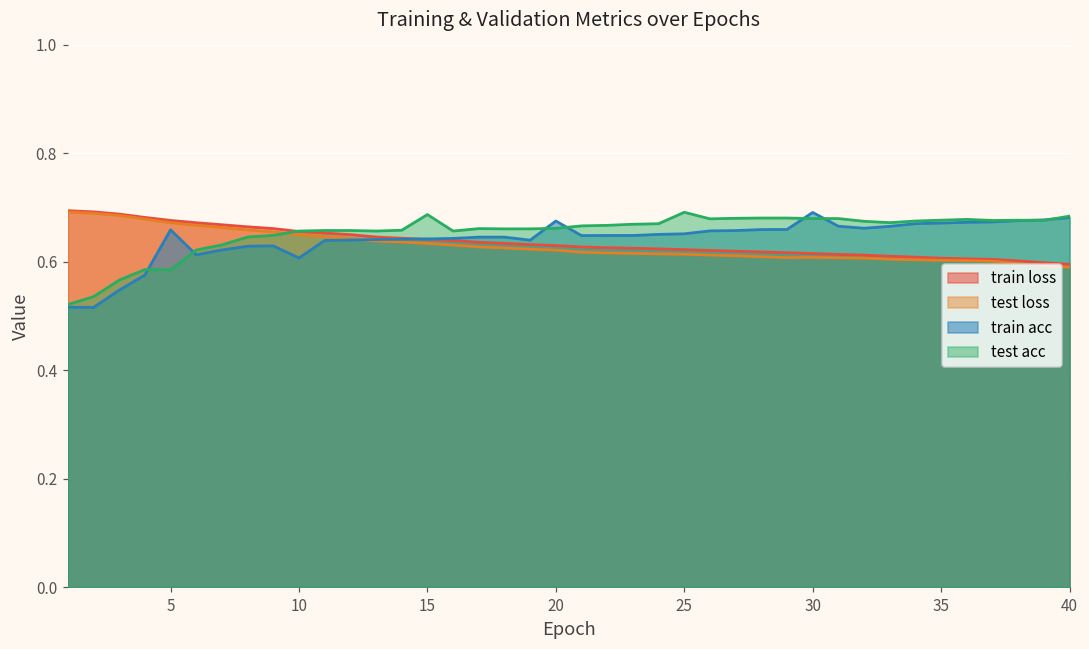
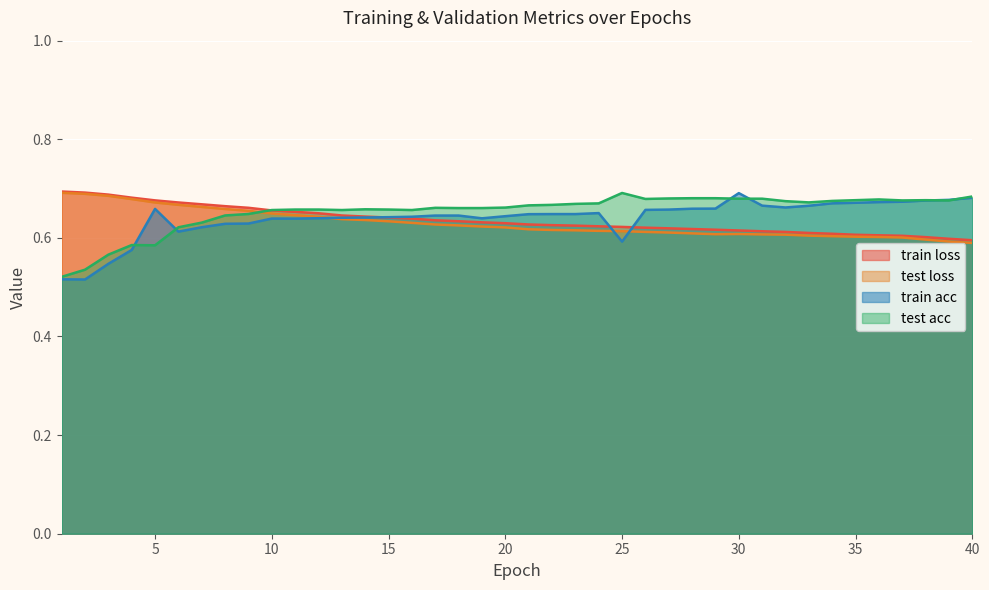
train acc, 10: 0.61 -> 0.64
test acc, 15: 0.69 -> 0.66
train acc, 20: 0.68 -> 0.64
train acc, 25: 0.65 -> 0.59
